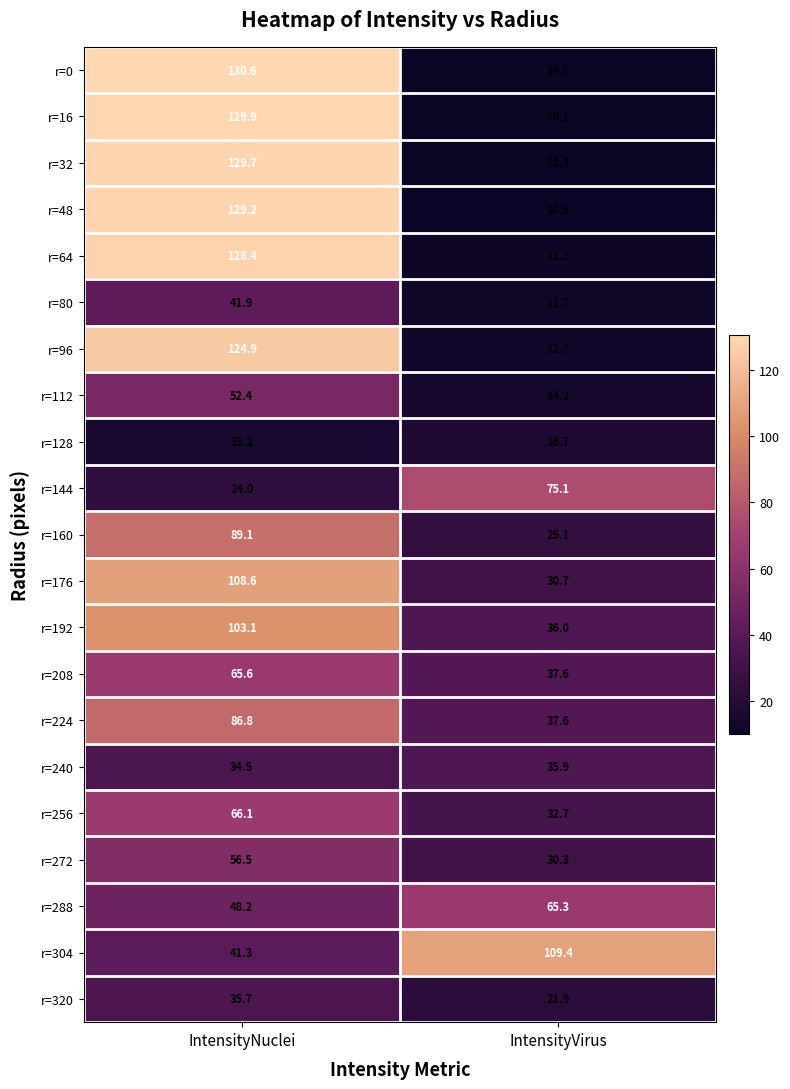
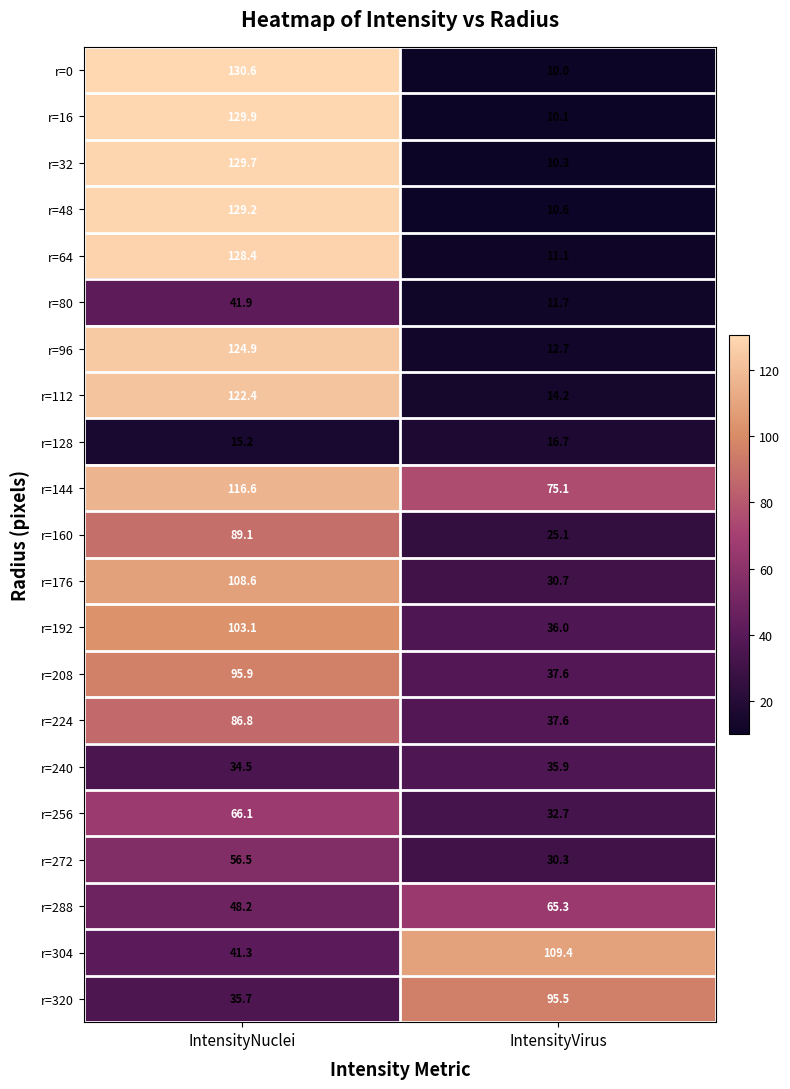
r=112, IntensityNuclei: 52.4 -> 122.4
r=144, IntensityNuclei: 24.0 -> 116.6
r=208, IntensityNuclei: 65.6 -> 95.9
r=320, IntensityVirus: 21.9 -> 95.5
